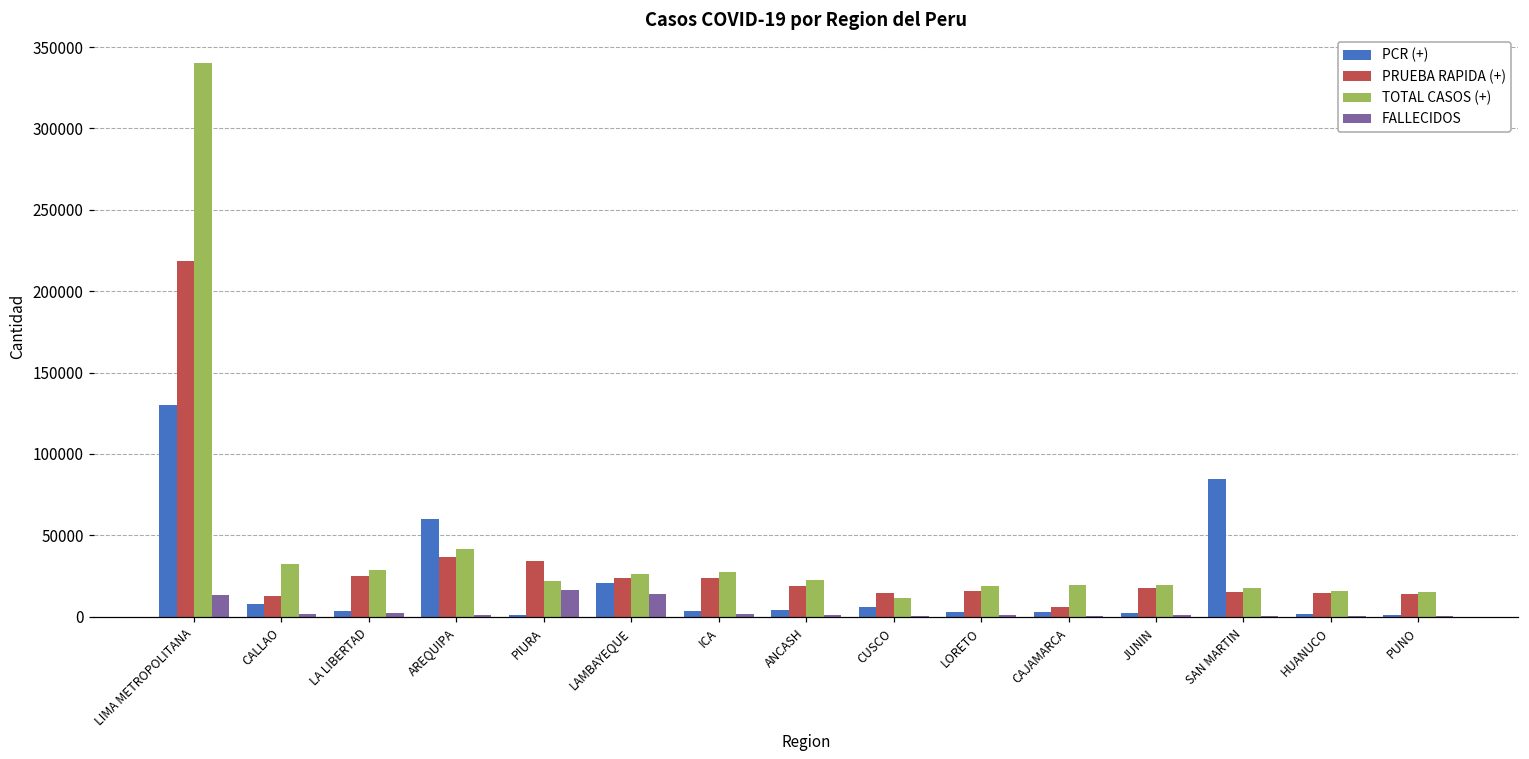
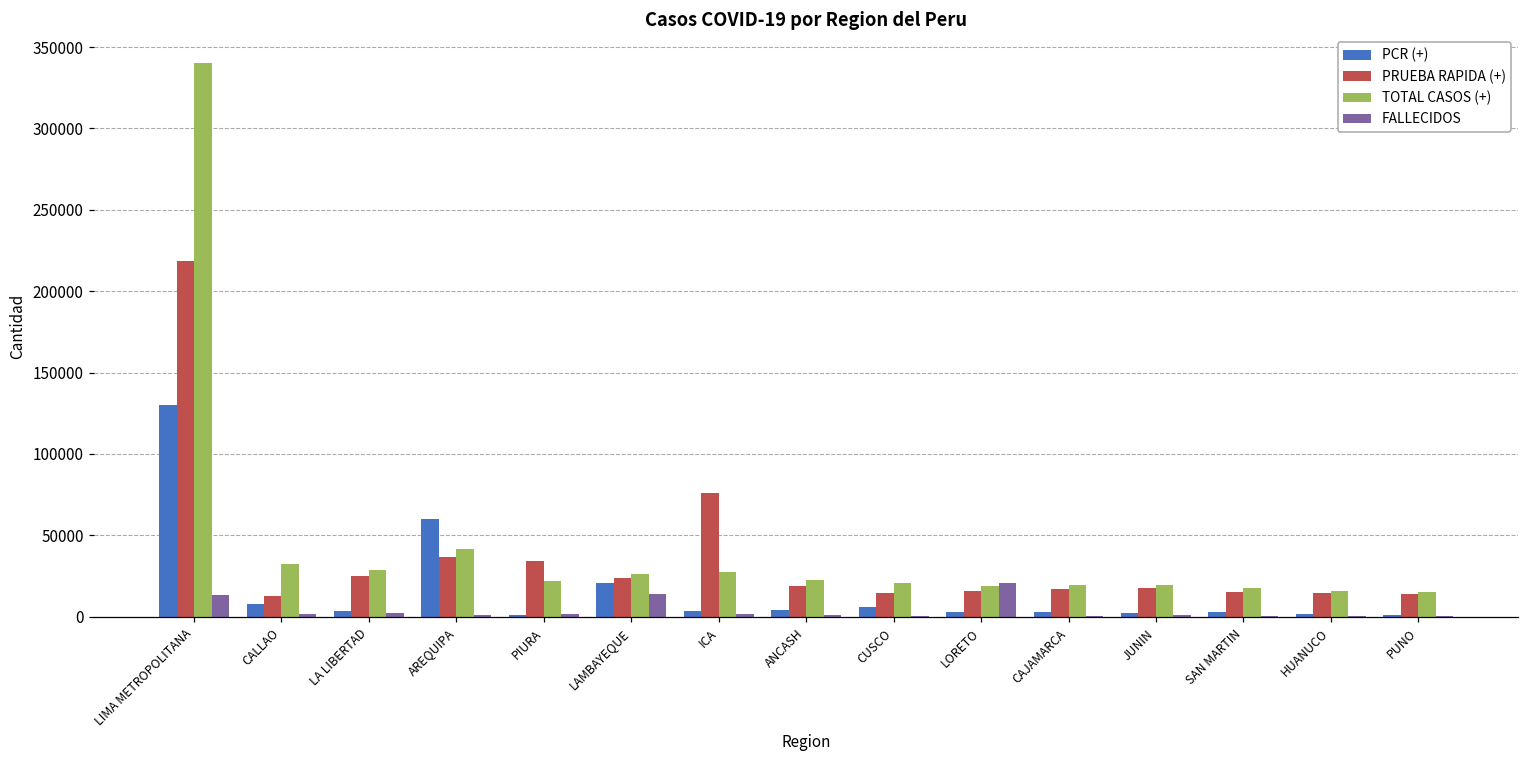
FALLECIDOS, PIURA: 16000 -> 2000
PRUEBA RAPIDA (+), ICA: 24000 -> 76000
TOTAL CASOS (+), CUSCO: 12000 -> 20000
FALLECIDOS, LORETO: 1000 -> 21000
PRUEBA RAPIDA (+), CAJAMARCA: 6000 -> 17000
PCR (+), SAN MARTIN: 84000 -> 3000
